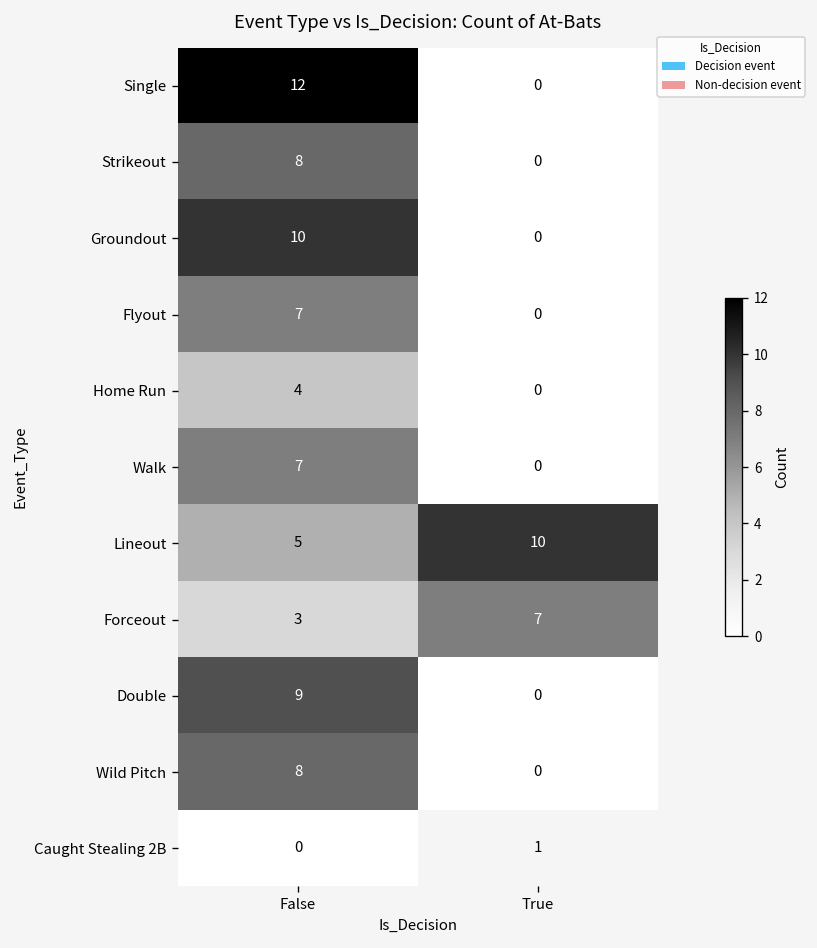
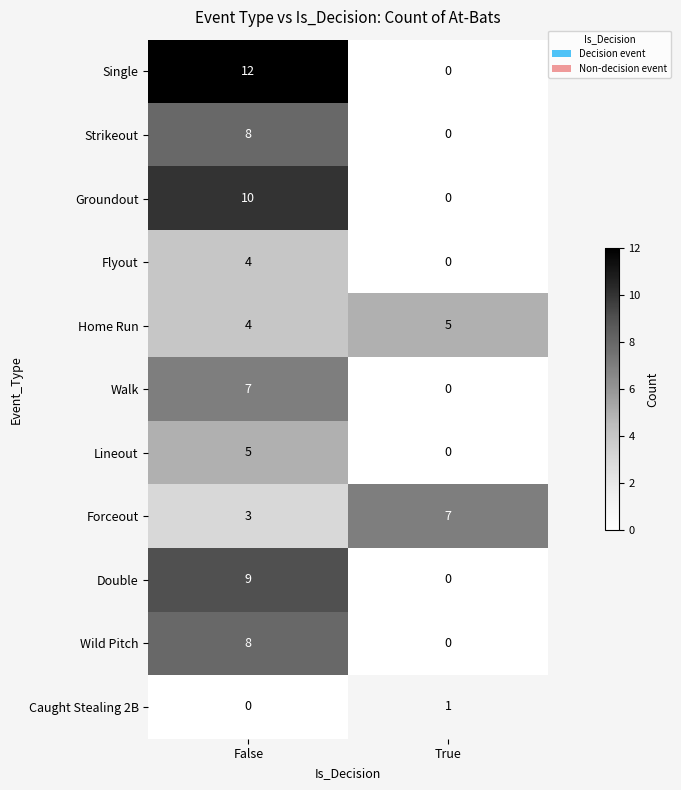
Flyout, False: 7 -> 4
Home Run, True: 0 -> 5
Lineout, True: 10 -> 0
